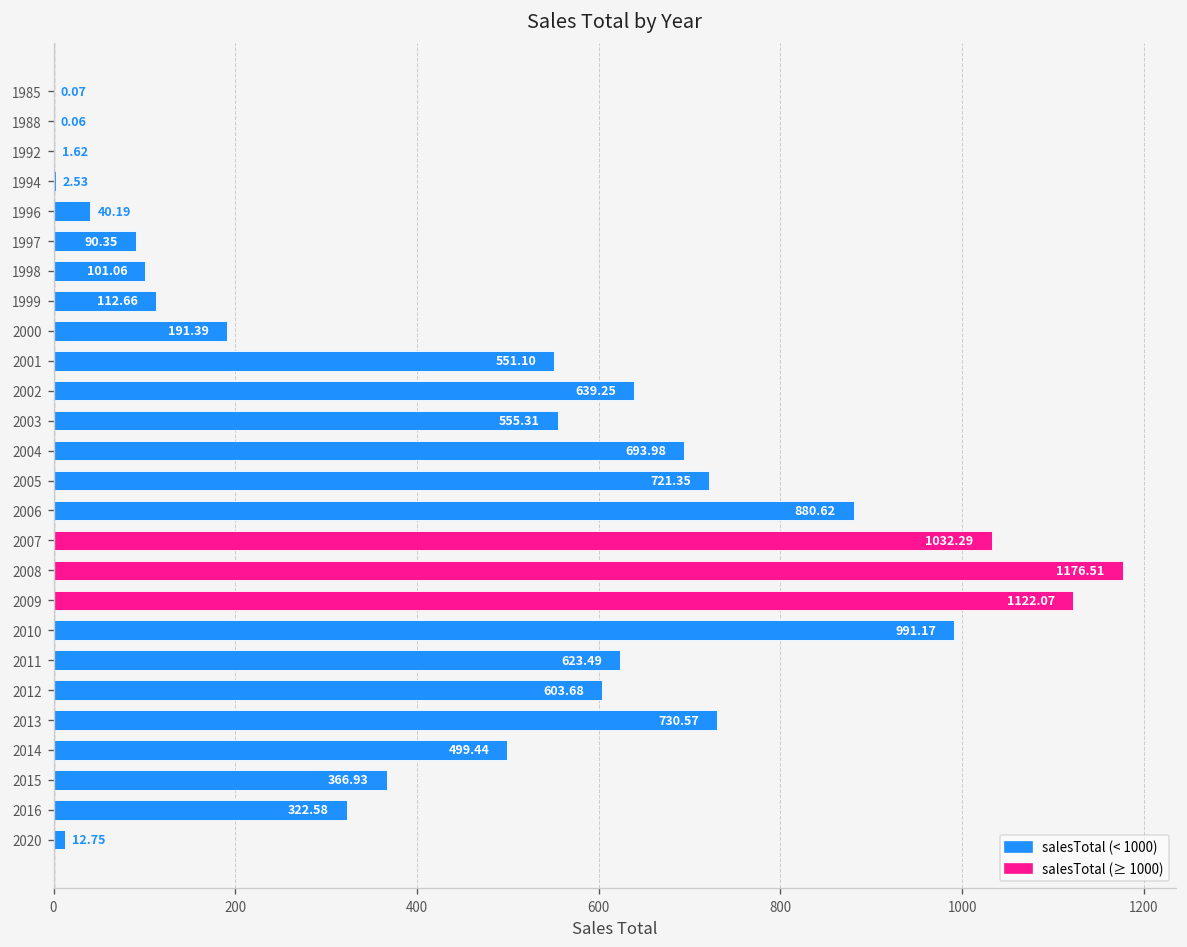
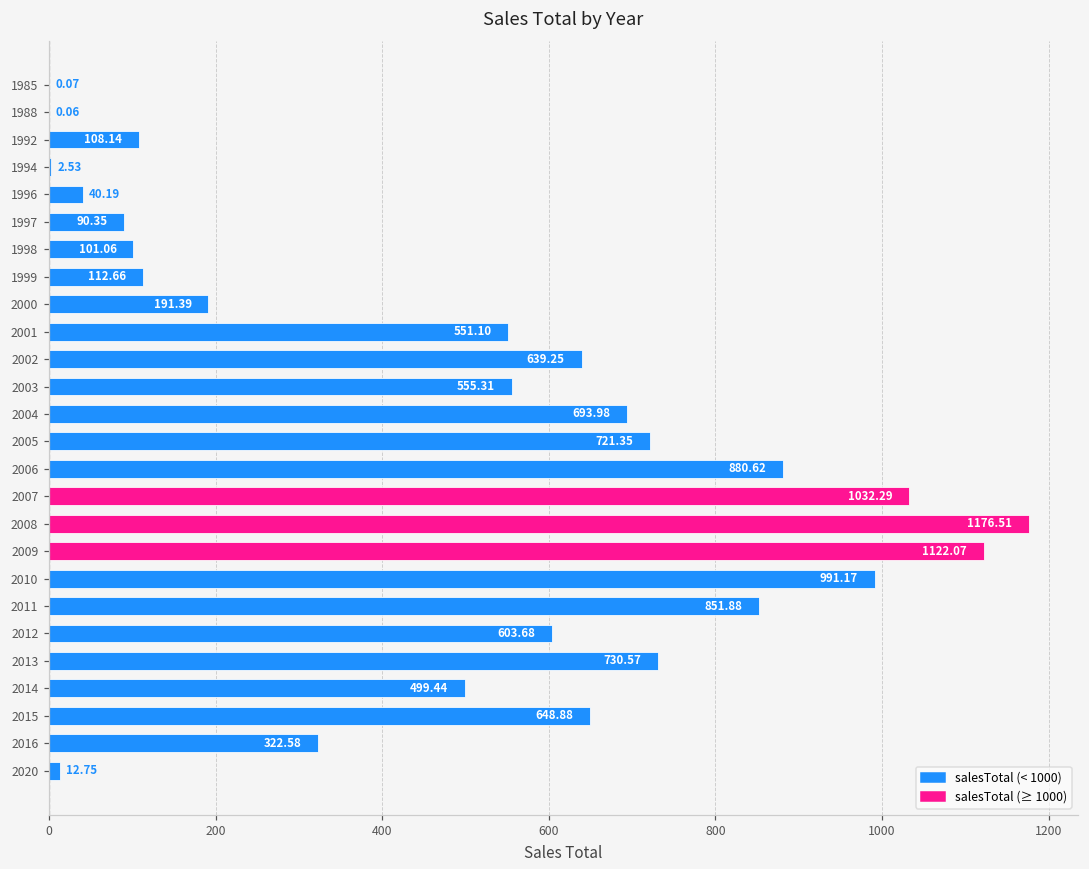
1992: 1.62 -> 108.14
2011: 623.49 -> 851.88
2015: 366.93 -> 648.88
